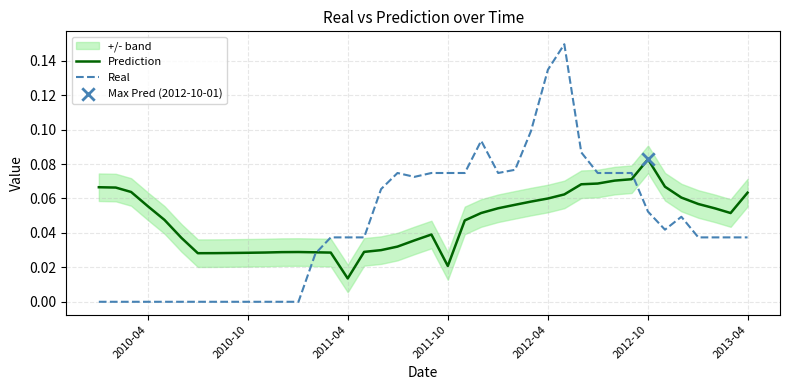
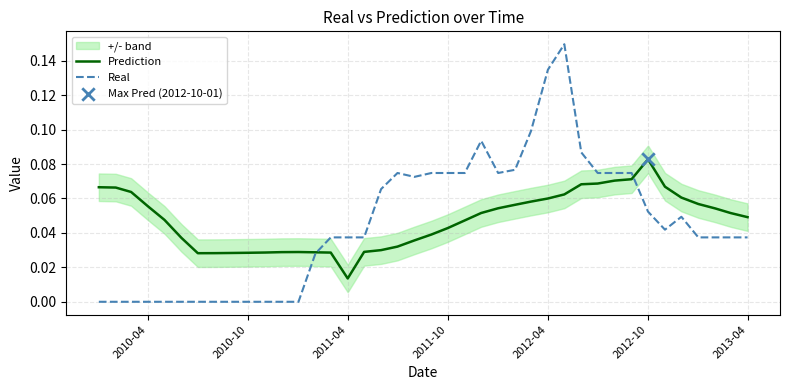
Prediction, 2011-10: 0.021 -> 0.043
Prediction, 2013-04: 0.063 -> 0.049
